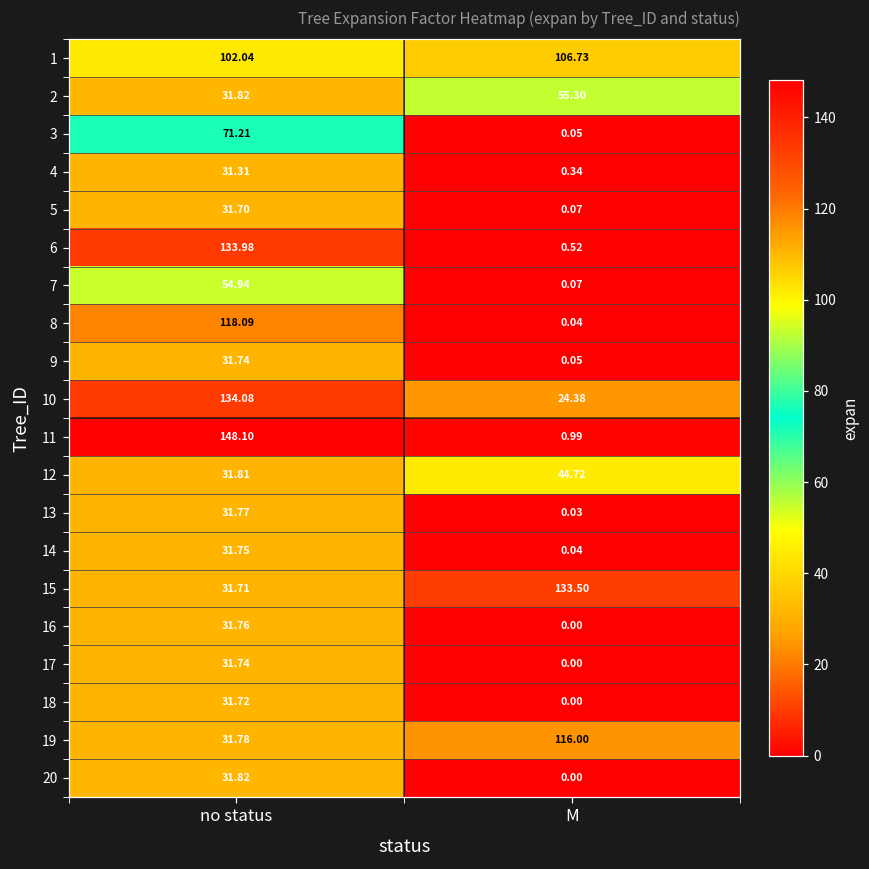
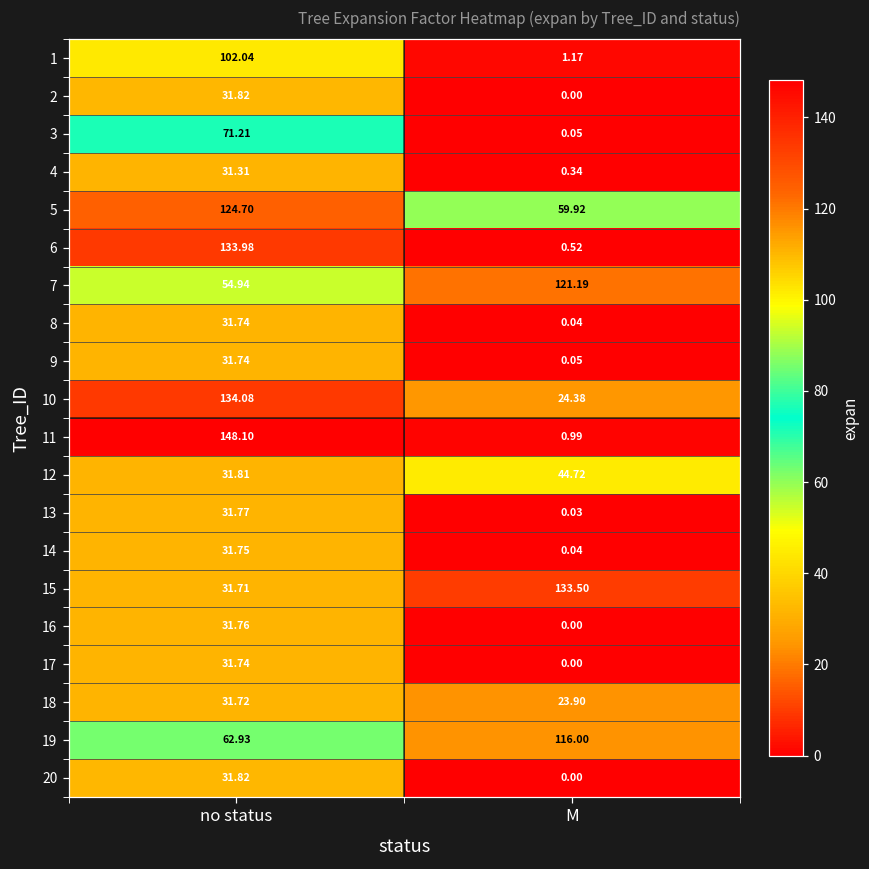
1, M: 106.73 -> 1.17
2, M: 55.30 -> 0.00
5, no status: 31.70 -> 124.70
5, M: 0.07 -> 59.92
7, M: 0.07 -> 121.19
8, no status: 118.09 -> 31.74
18, M: 0.00 -> 23.90
19, no status: 31.78 -> 62.93
